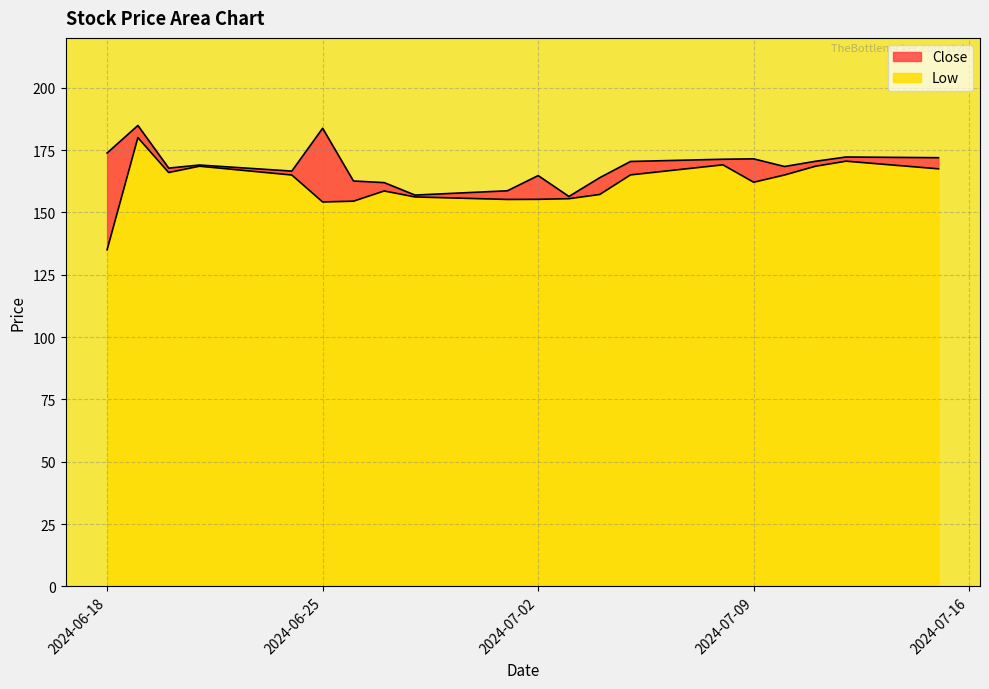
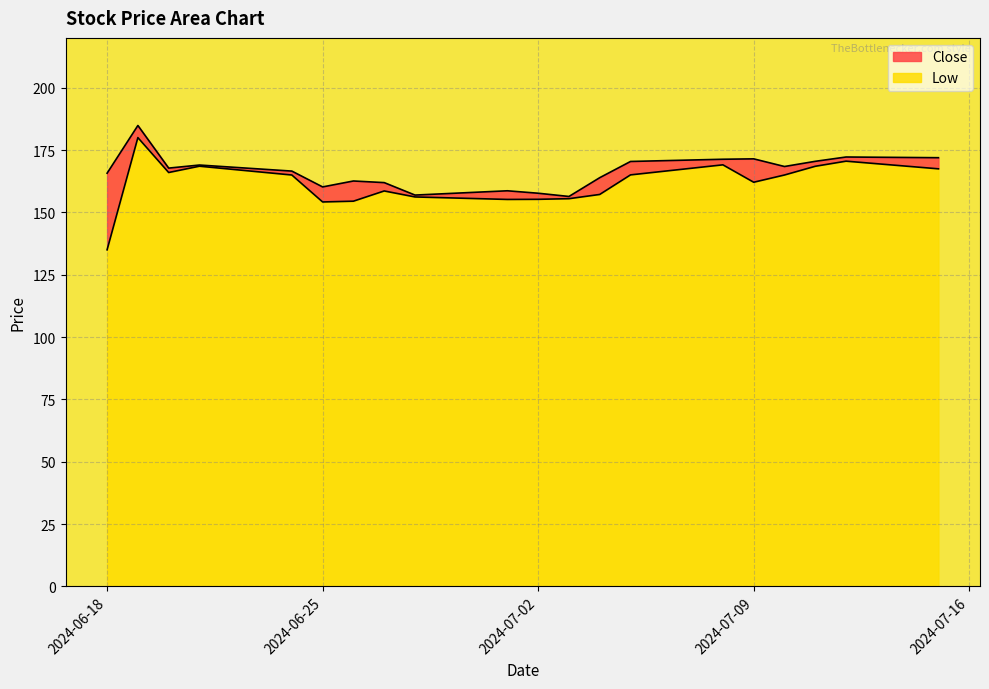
Close, 2024-06-18: 174 -> 166
Close, 2024-06-25: 184 -> 160
Close, 2024-07-02: 165 -> 158
